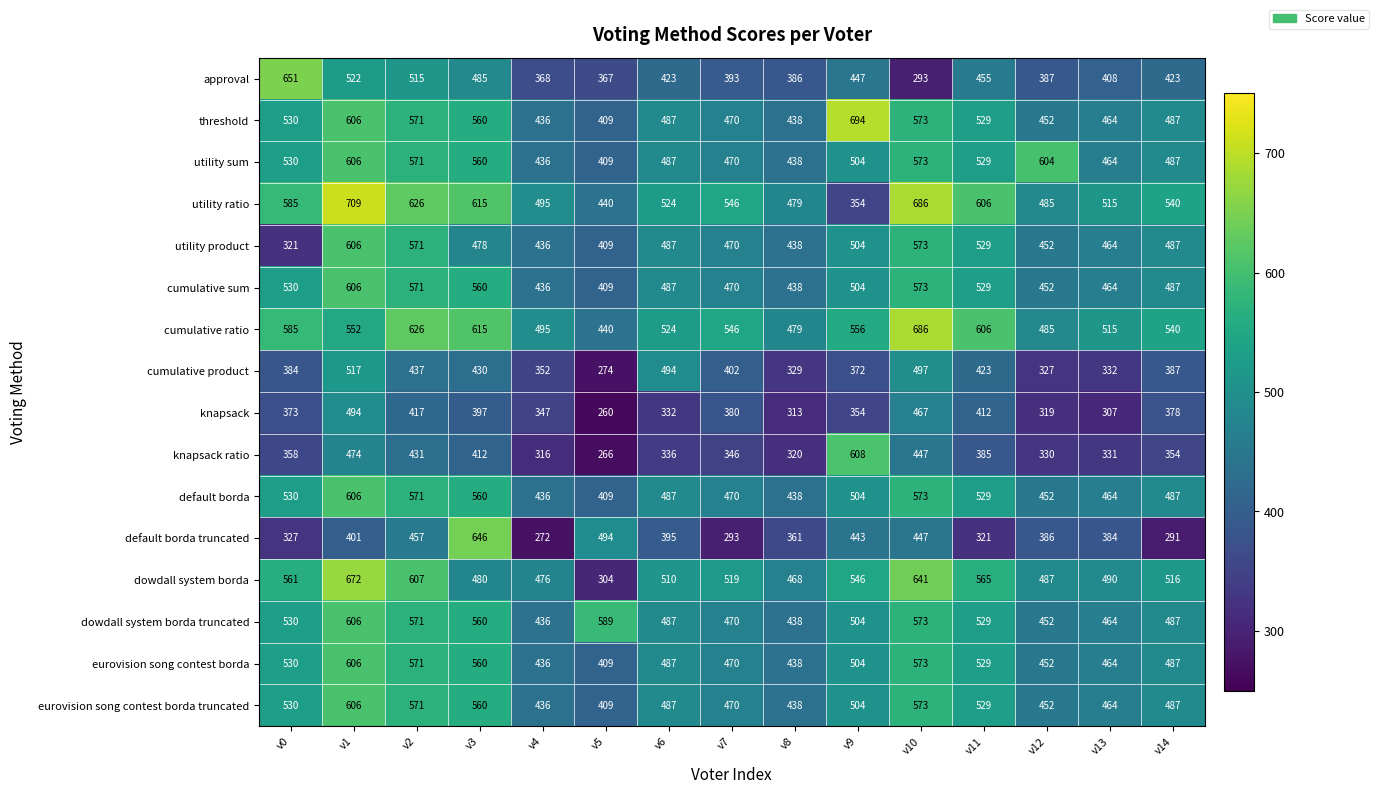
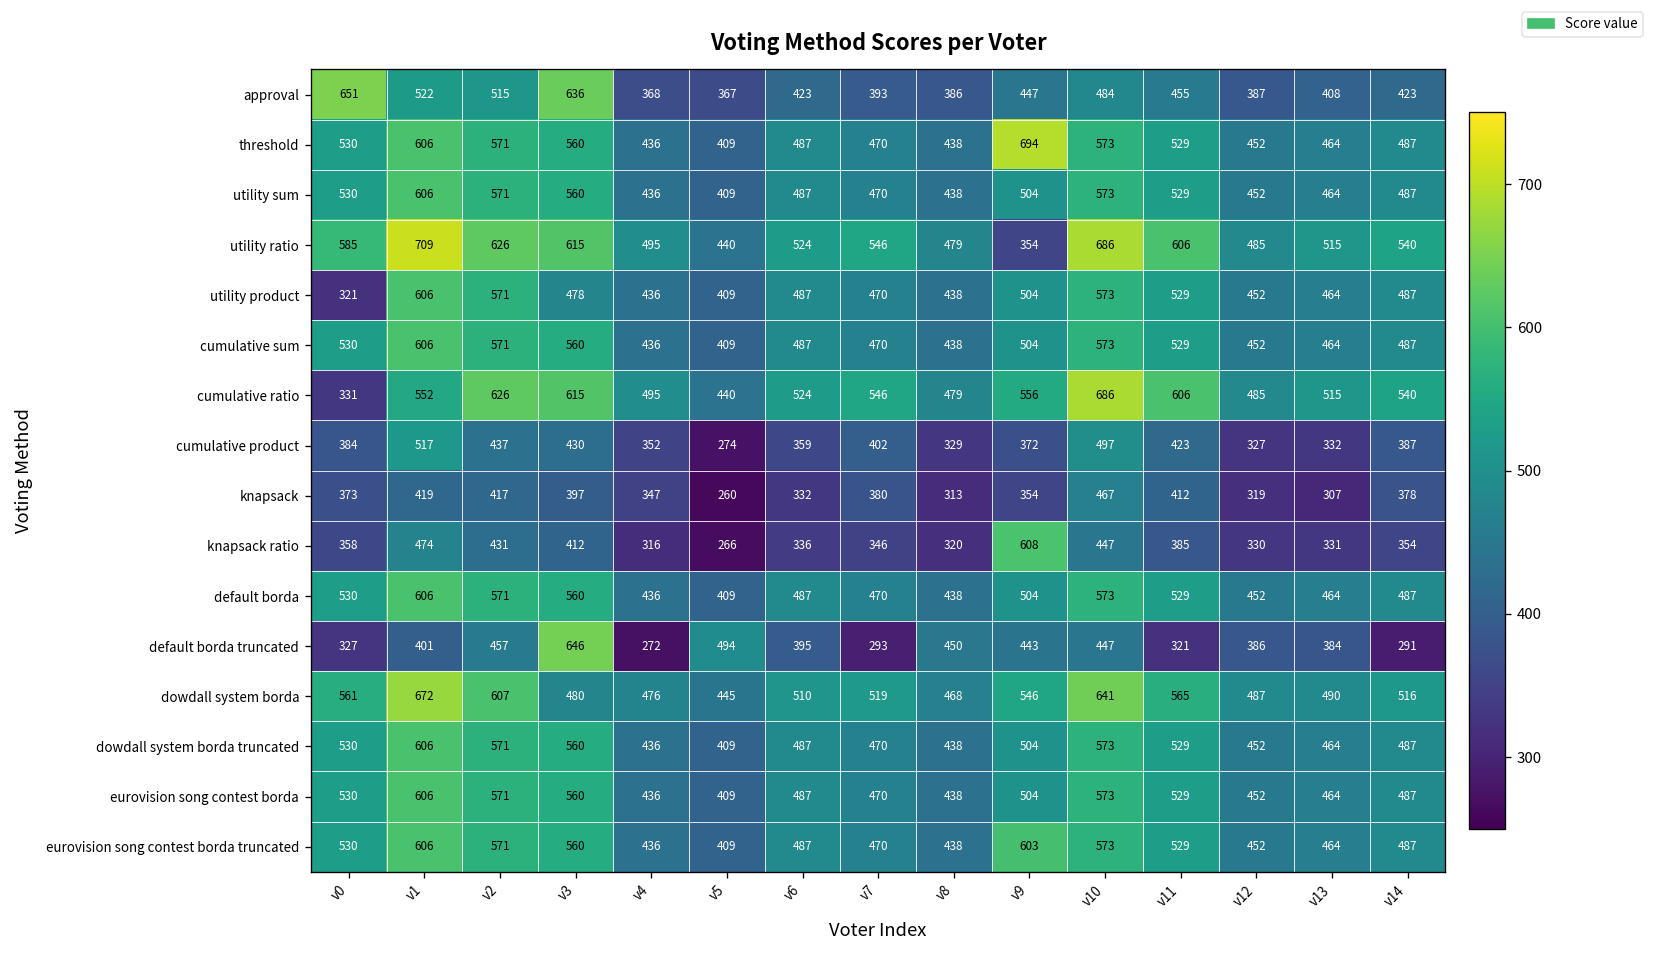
approval, v3: 485 -> 636
approval, v10: 293 -> 484
utility sum, v12: 604 -> 452
cumulative ratio, v0: 585 -> 331
cumulative product, v6: 494 -> 359
knapsack, v1: 494 -> 419
default borda truncated, v8: 361 -> 450
dowdall system borda, v5: 304 -> 445
dowdall system borda truncated, v5: 589 -> 409
eurovision song contest borda truncated, v9: 504 -> 603
